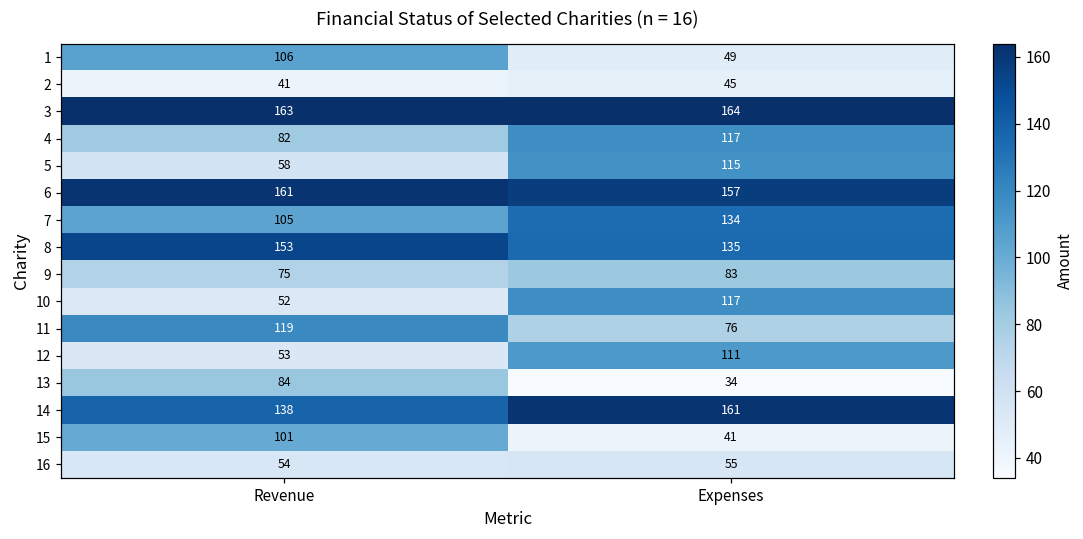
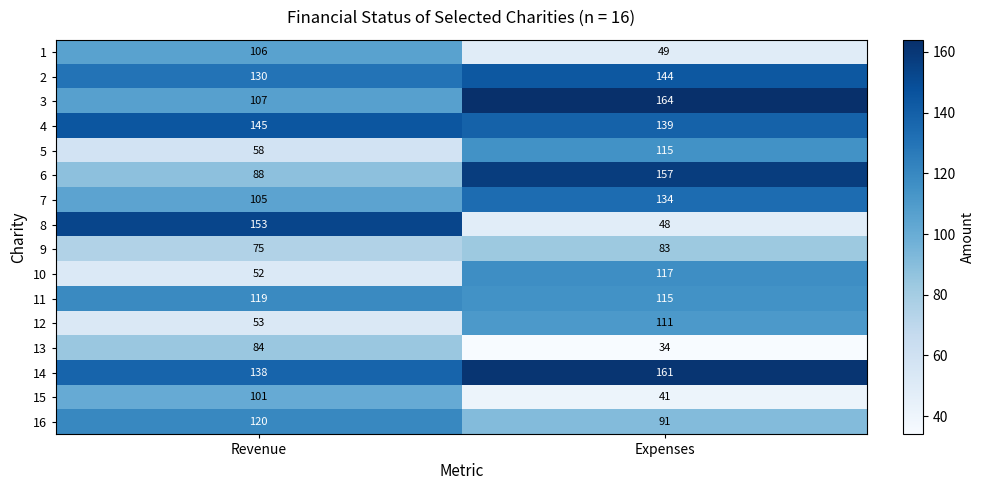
2, Revenue: 41 -> 130
2, Expenses: 45 -> 144
3, Revenue: 163 -> 107
4, Revenue: 82 -> 145
4, Expenses: 117 -> 139
6, Revenue: 161 -> 88
8, Expenses: 135 -> 48
11, Expenses: 76 -> 115
16, Revenue: 54 -> 120
16, Expenses: 55 -> 91
